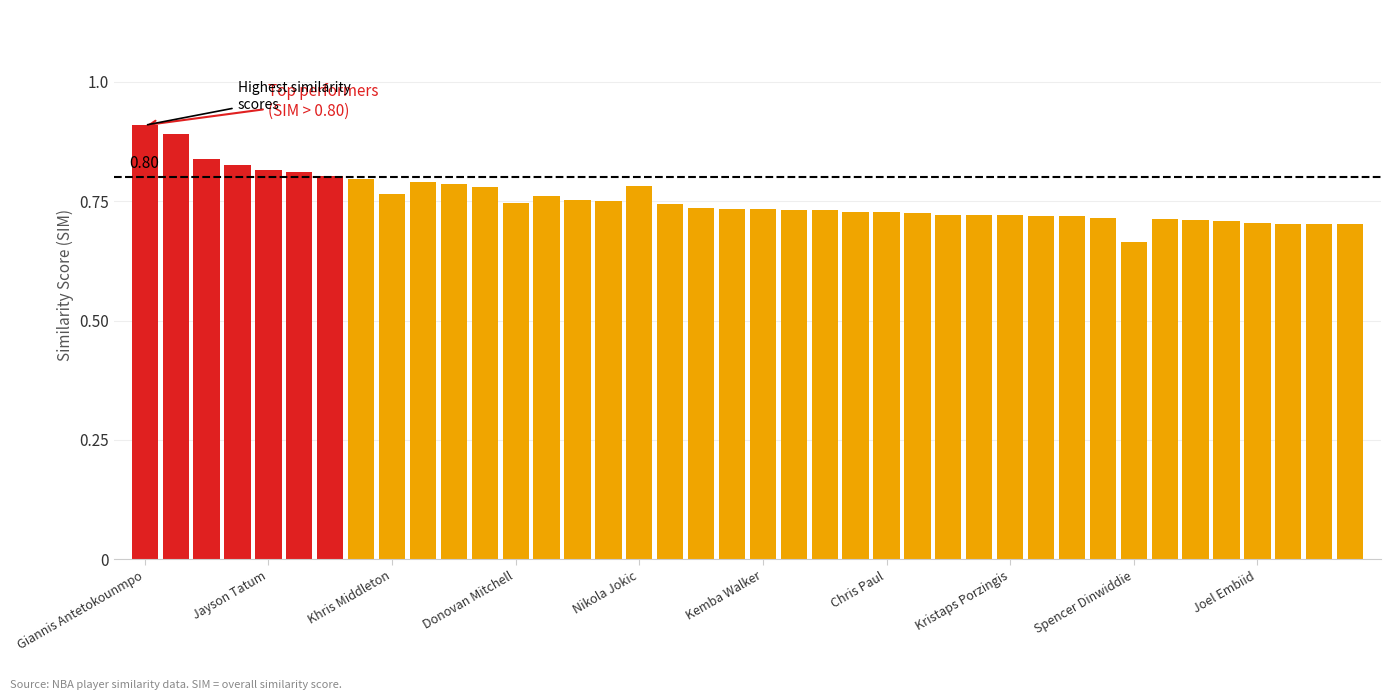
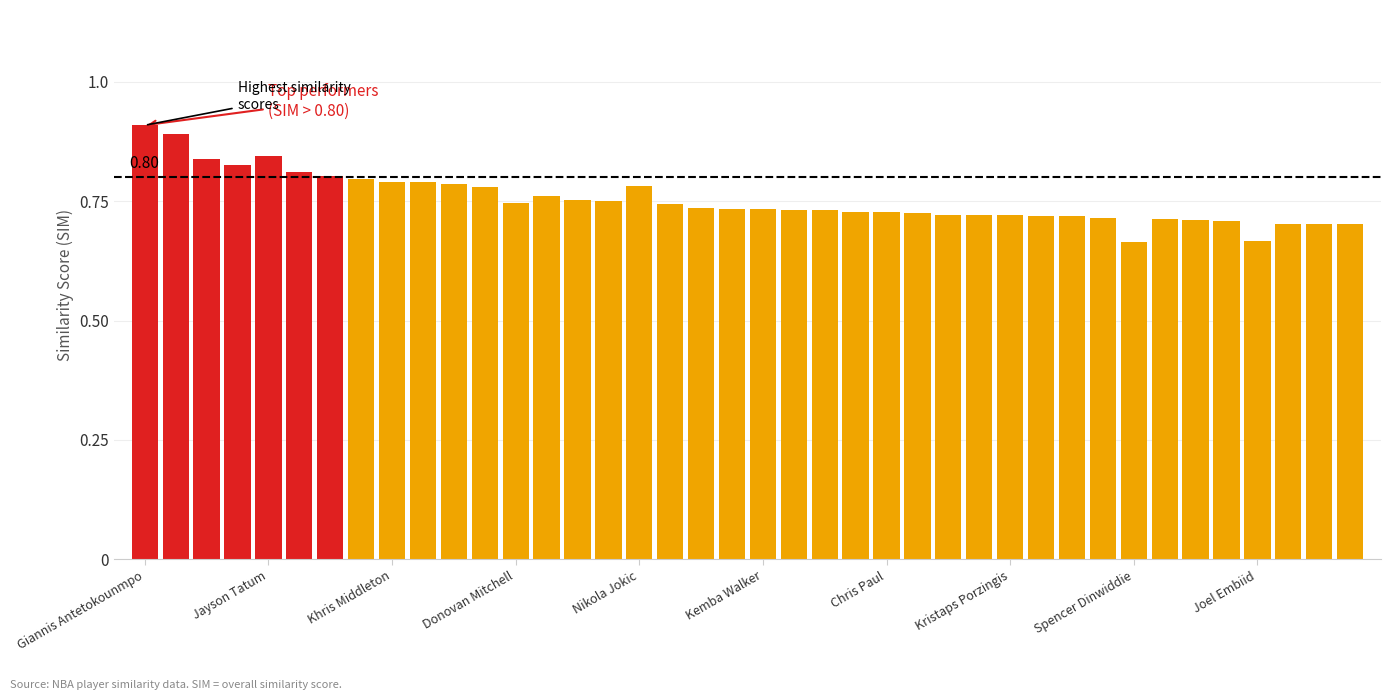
Jayson Tatum: 0.82 -> 0.84
Khris Middleton: 0.76 -> 0.79
Joel Embiid: 0.70 -> 0.67
